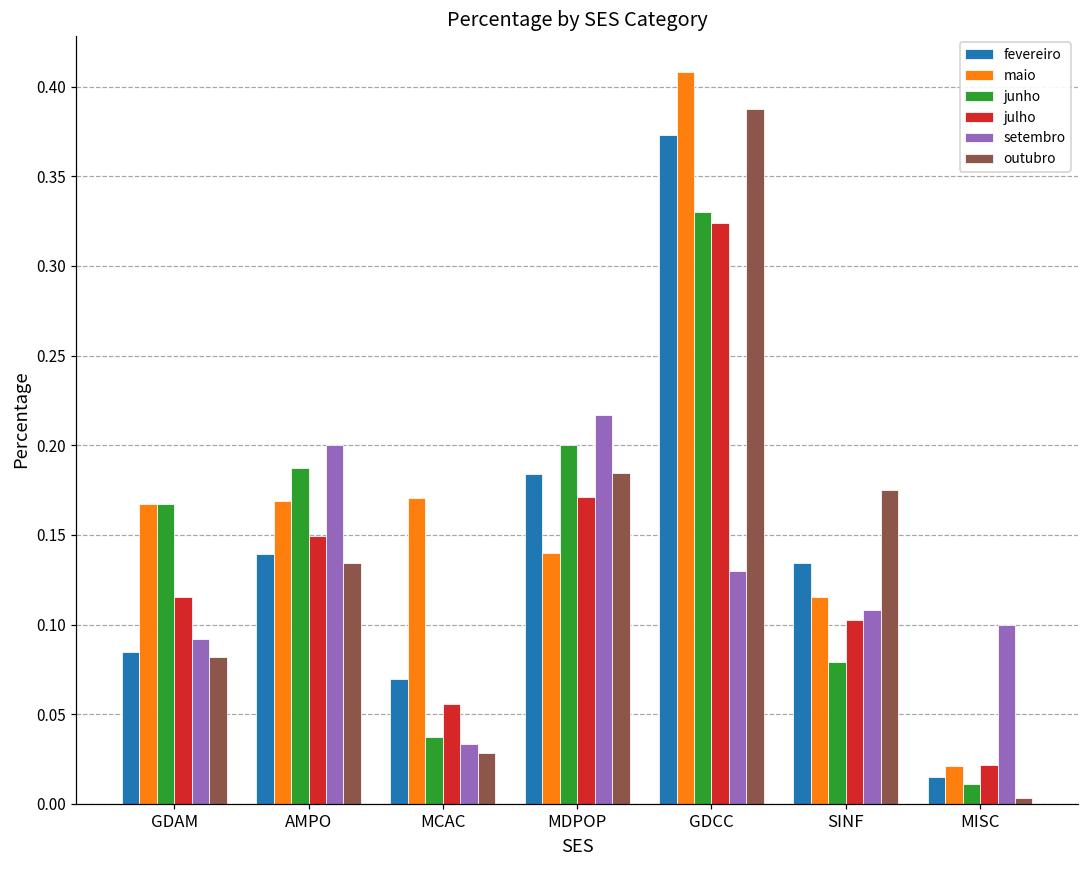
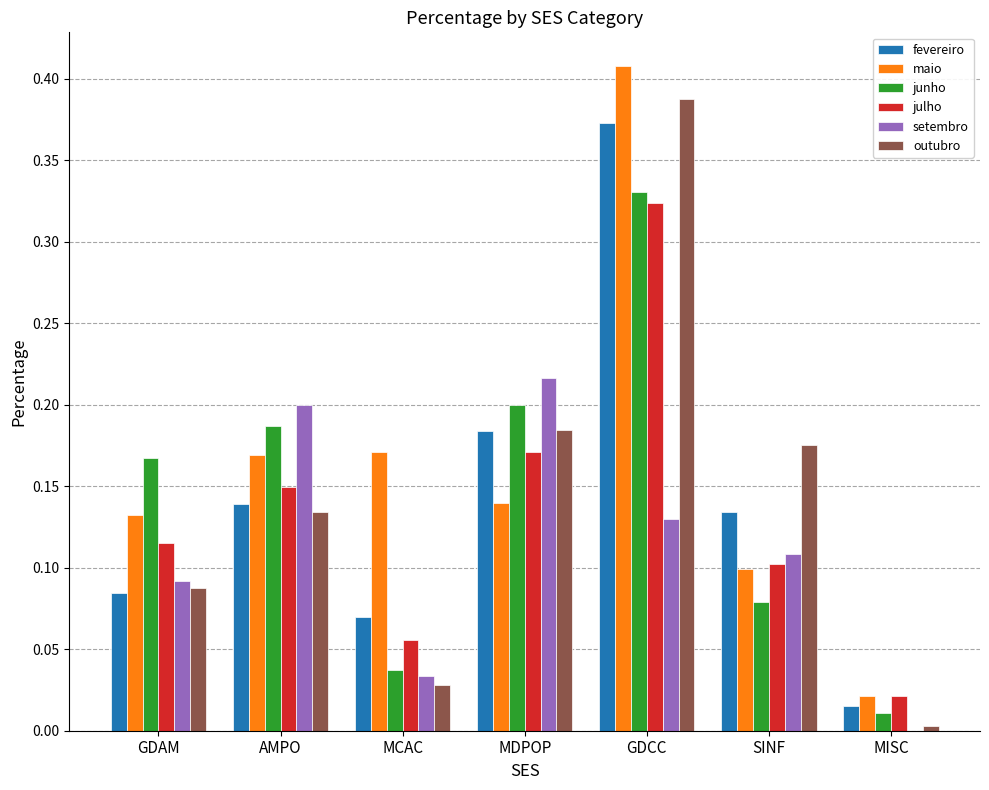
maio, GDAM: 0.167 -> 0.132
outubro, GDAM: 0.082 -> 0.088
maio, SINF: 0.115 -> 0.099
setembro, MISC: 0.1 -> 0.0
